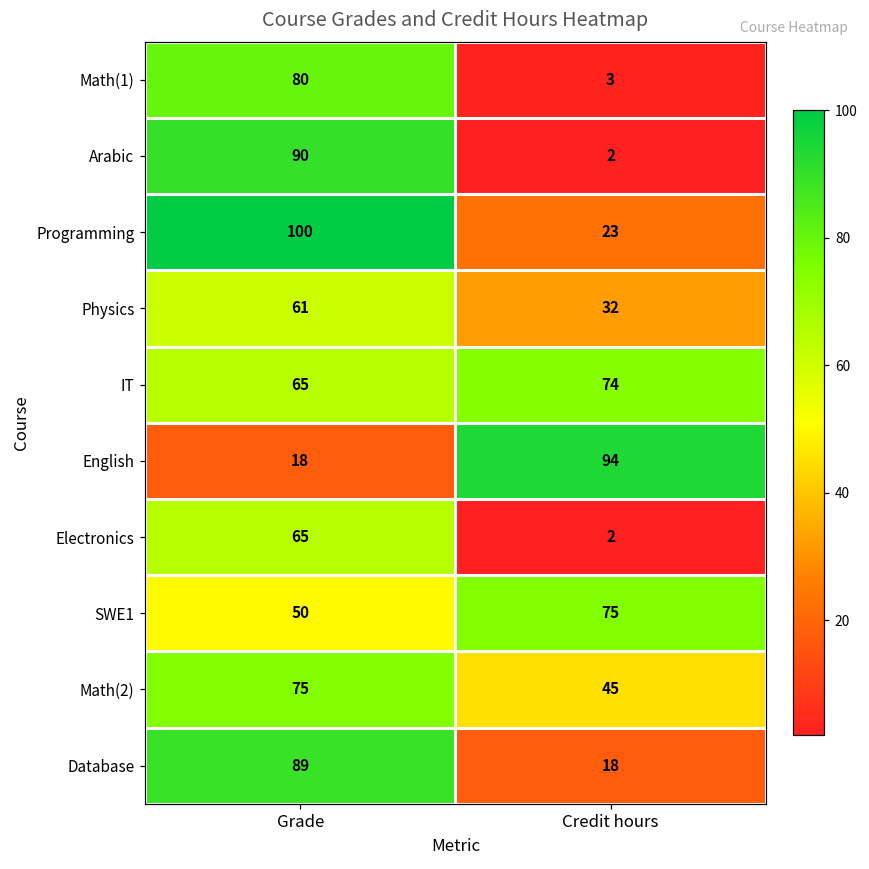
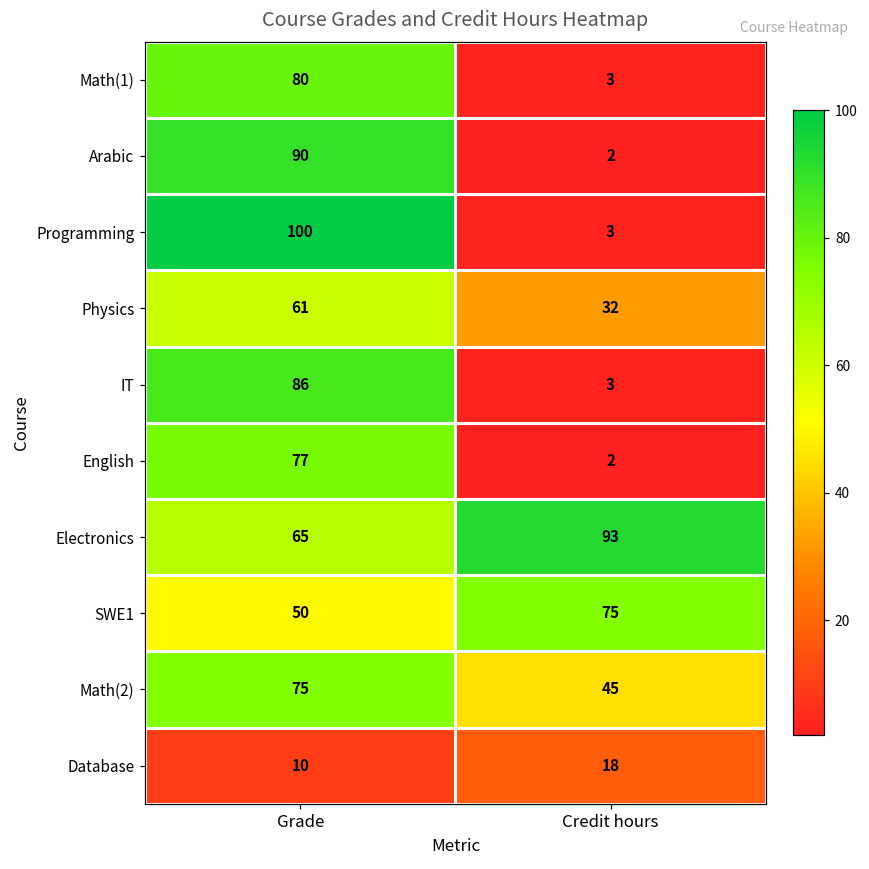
Programming, Credit hours: 23 -> 3
IT, Grade: 65 -> 86
IT, Credit hours: 74 -> 3
English, Grade: 18 -> 77
English, Credit hours: 94 -> 2
Electronics, Credit hours: 2 -> 93
Database, Grade: 89 -> 10
